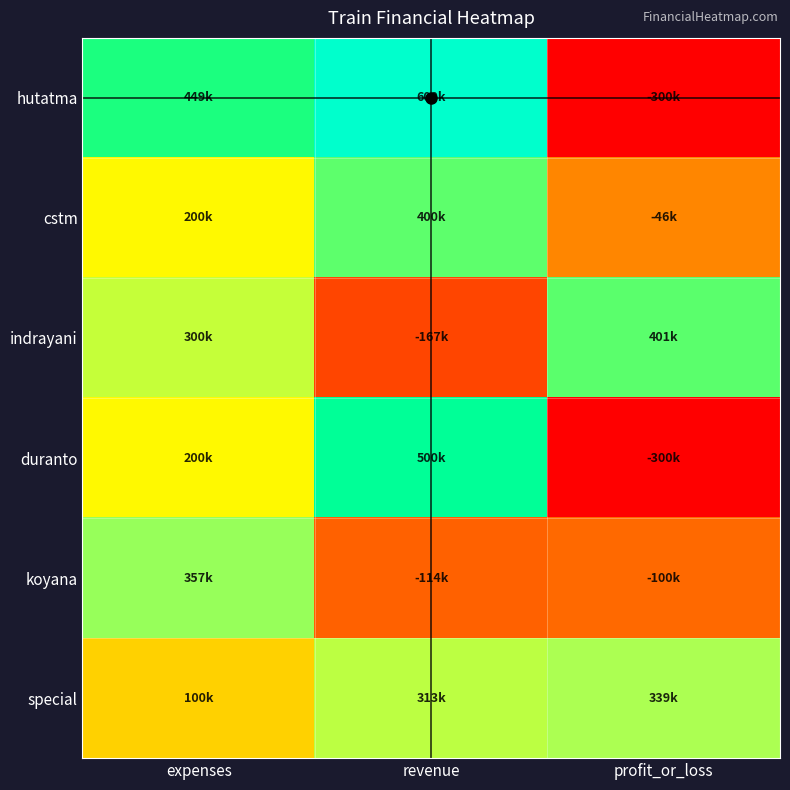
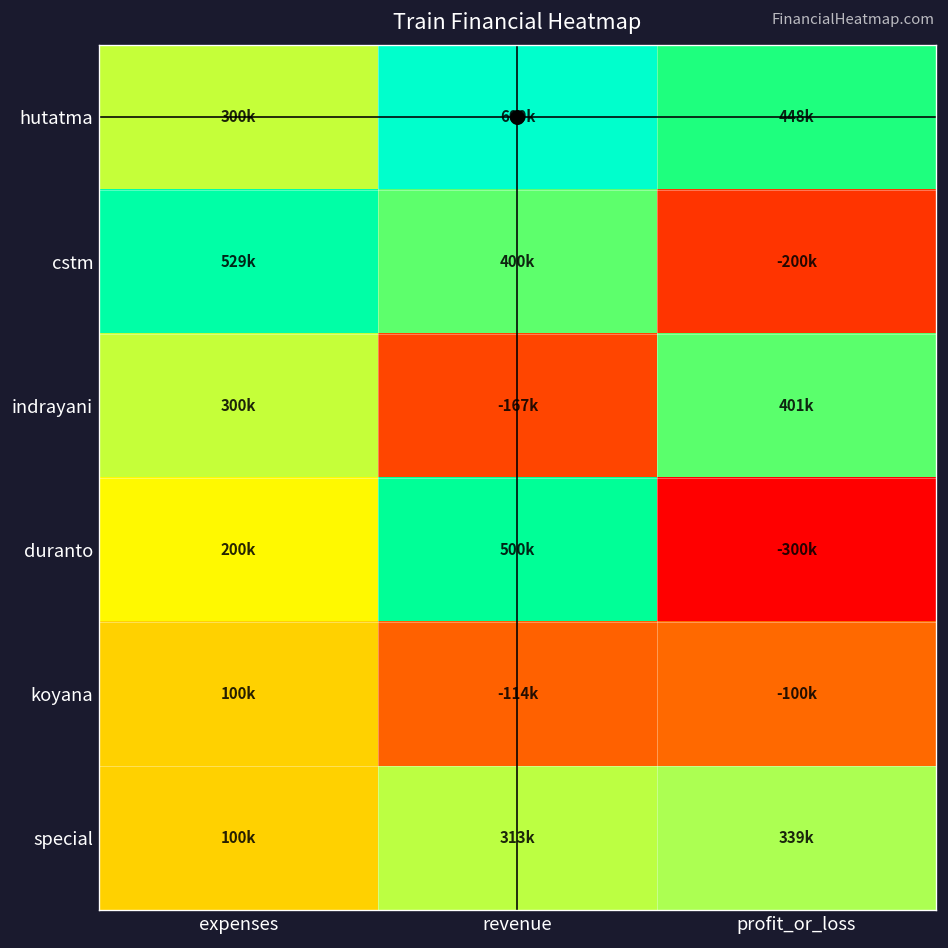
hutatma, expenses: 449k -> 300k
hutatma, profit_or_loss: -300k -> 448k
cstm, expenses: 200k -> 529k
cstm, profit_or_loss: -46k -> -200k
koyana, expenses: 357k -> 100k
